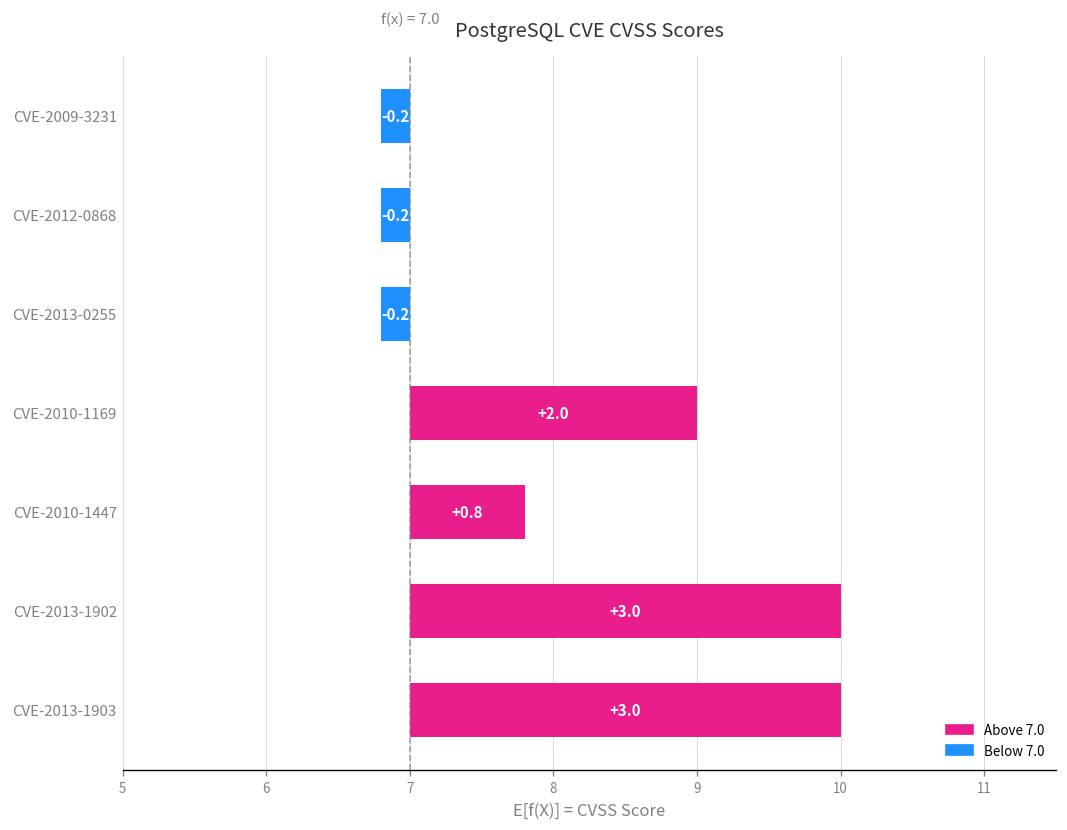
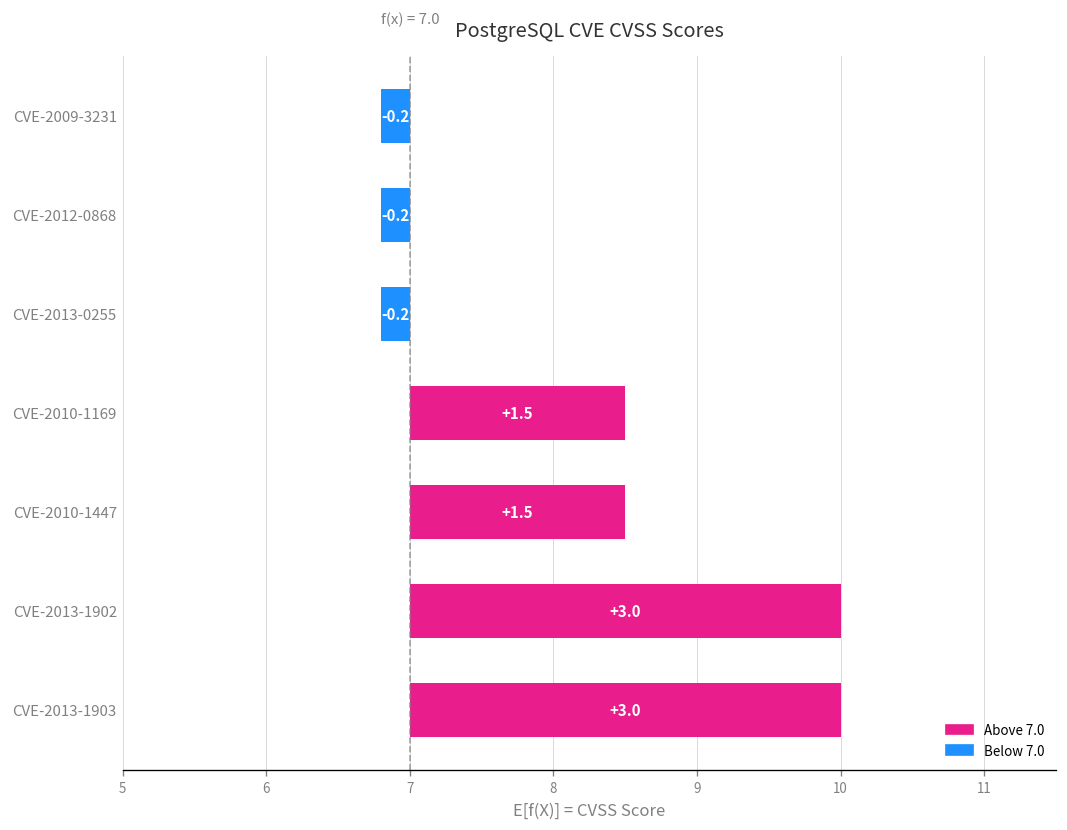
CVE-2010-1169: +2.0 -> +1.5
CVE-2010-1447: +0.8 -> +1.5
